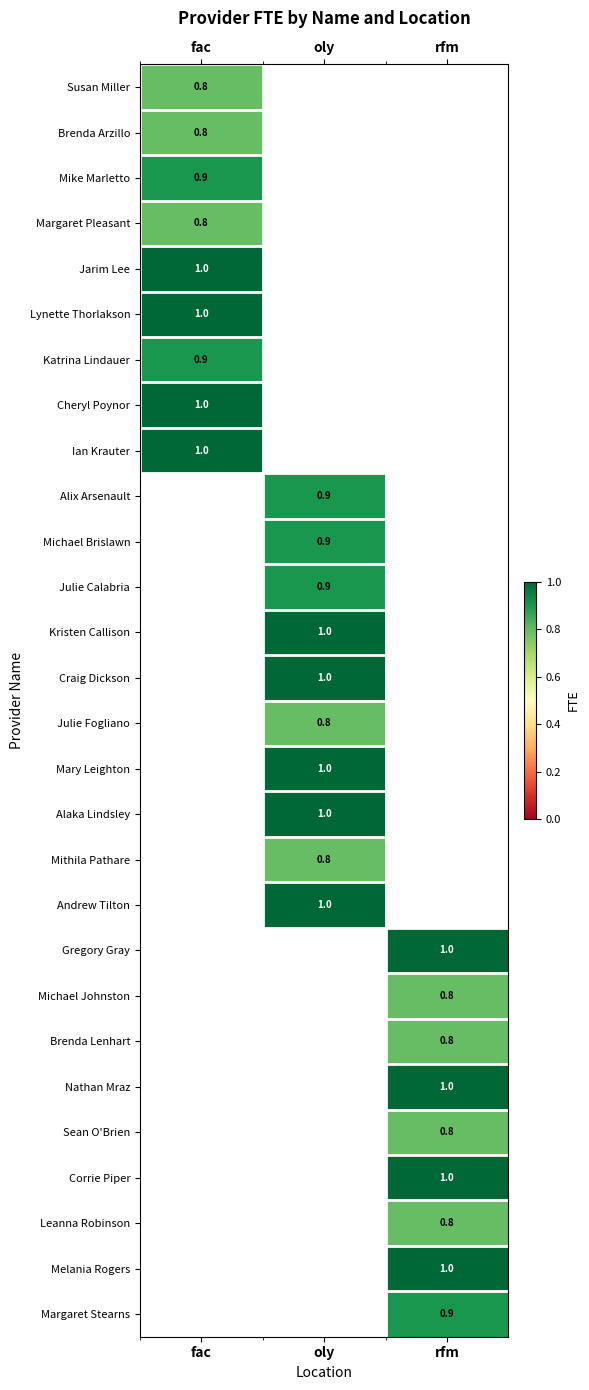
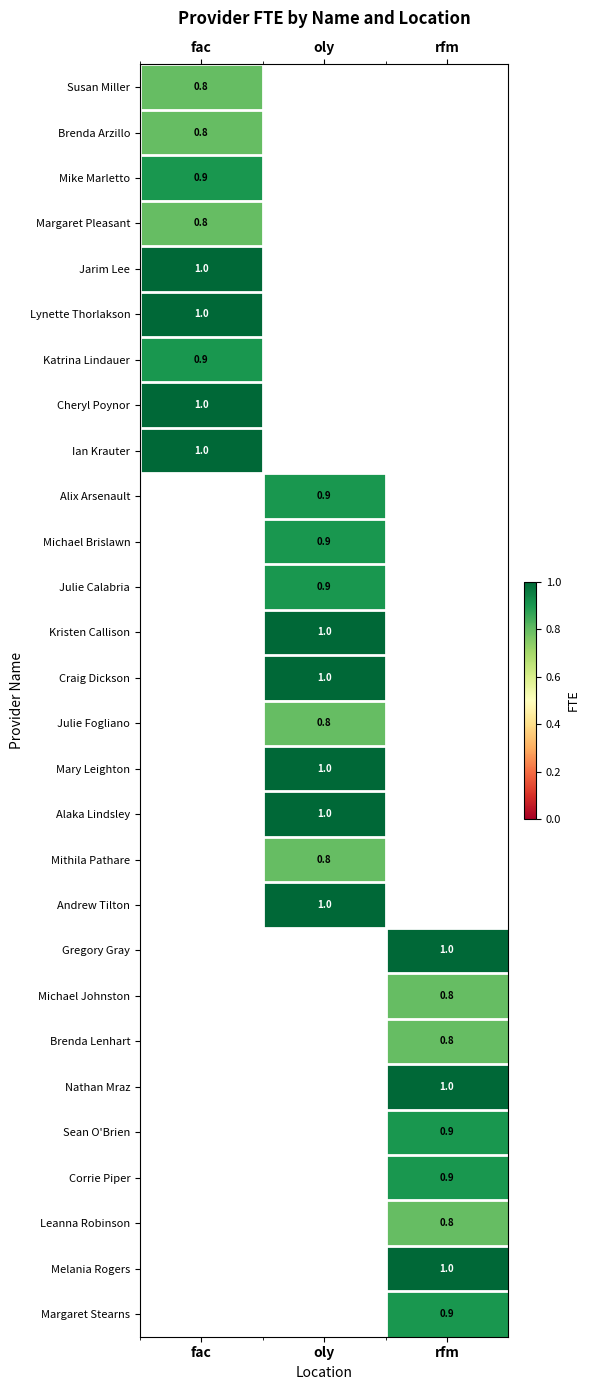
Sean O'Brien, rfm: 0.8 -> 0.9
Corrie Piper, rfm: 1.0 -> 0.9
